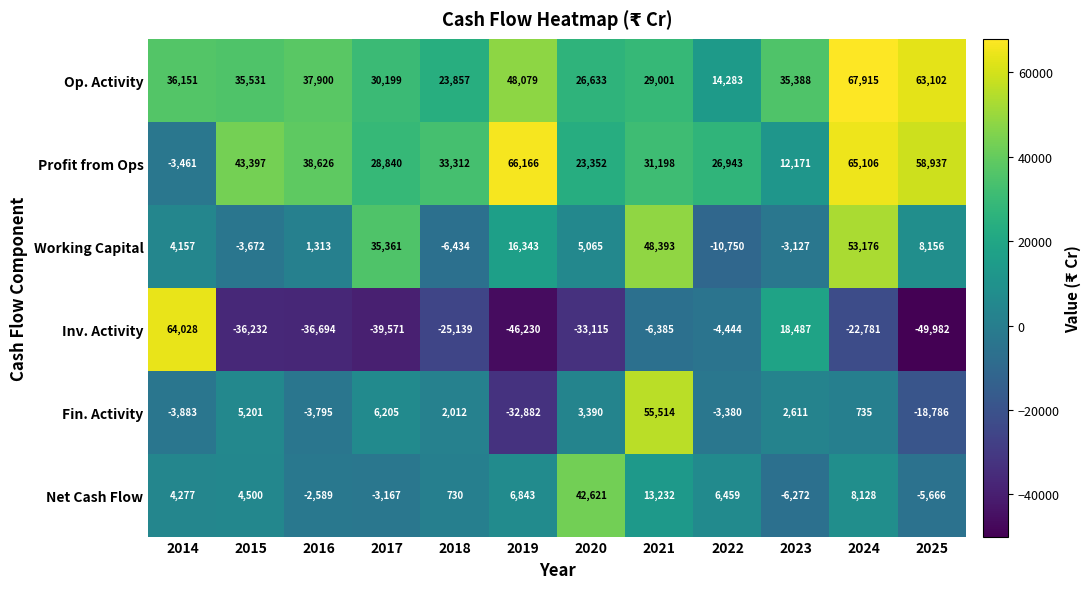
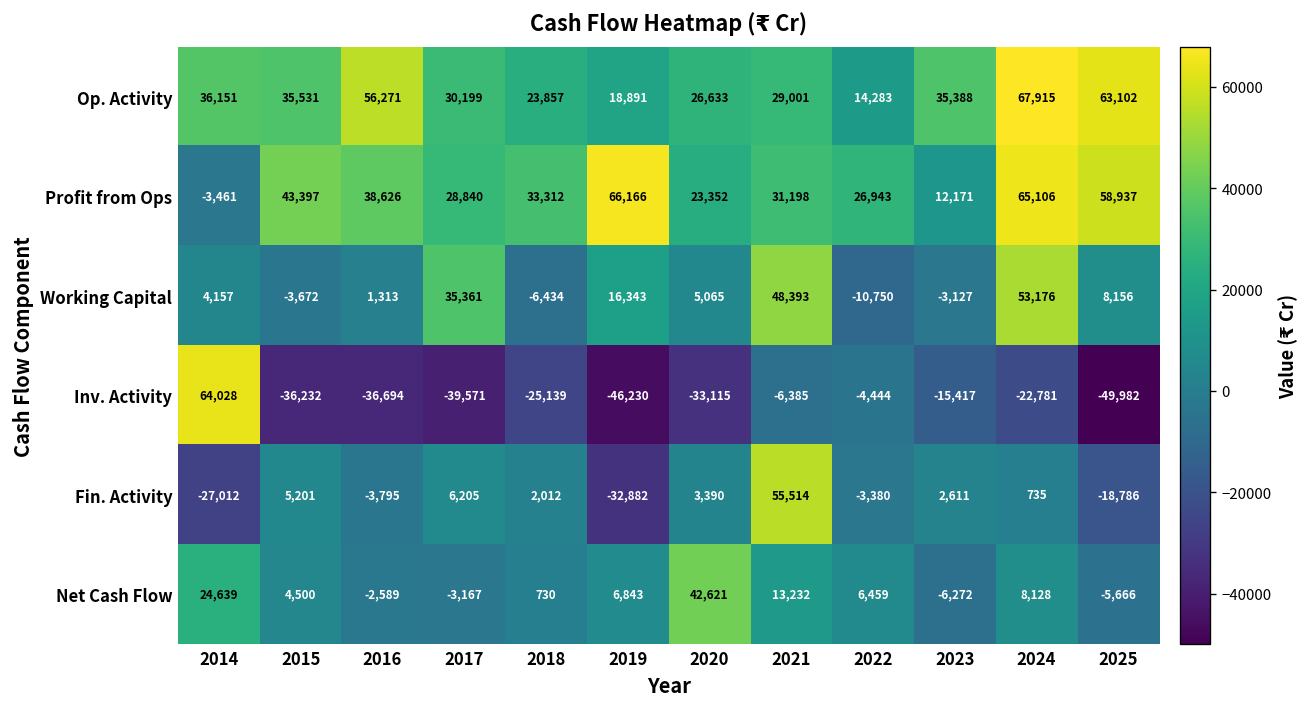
Op. Activity, 2016: 37,900 -> 56,271
Op. Activity, 2019: 48,079 -> 18,891
Inv. Activity, 2023: 18,487 -> -15,417
Fin. Activity, 2014: -3,883 -> -27,012
Net Cash Flow, 2014: 4,277 -> 24,639
